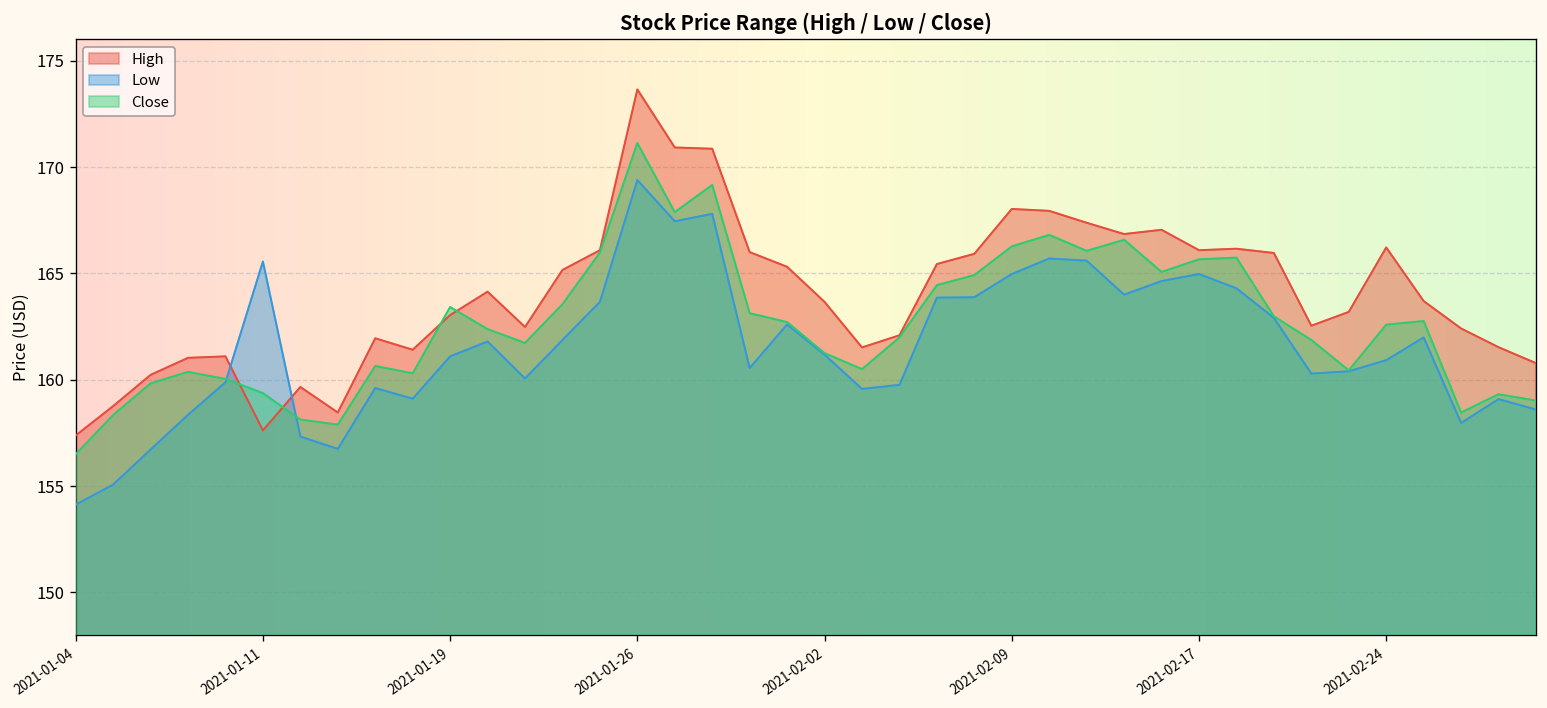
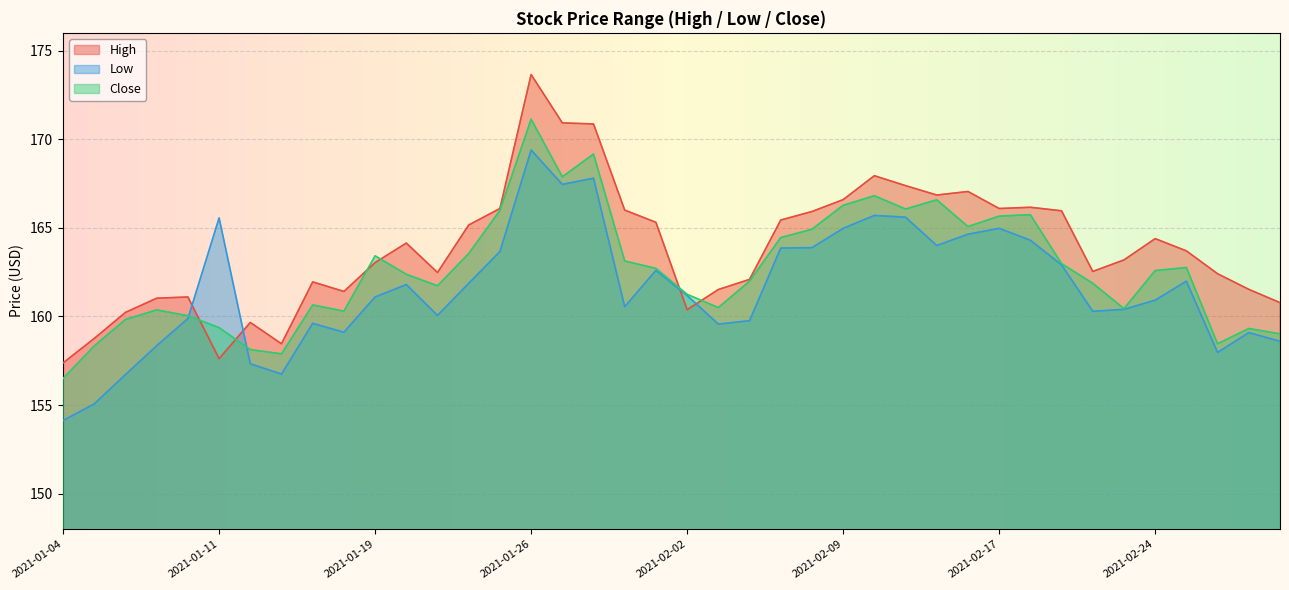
High, 2021-02-02: 163.7 -> 160.4
High, 2021-02-09: 168.0 -> 166.6
High, 2021-02-24: 166.2 -> 164.4
